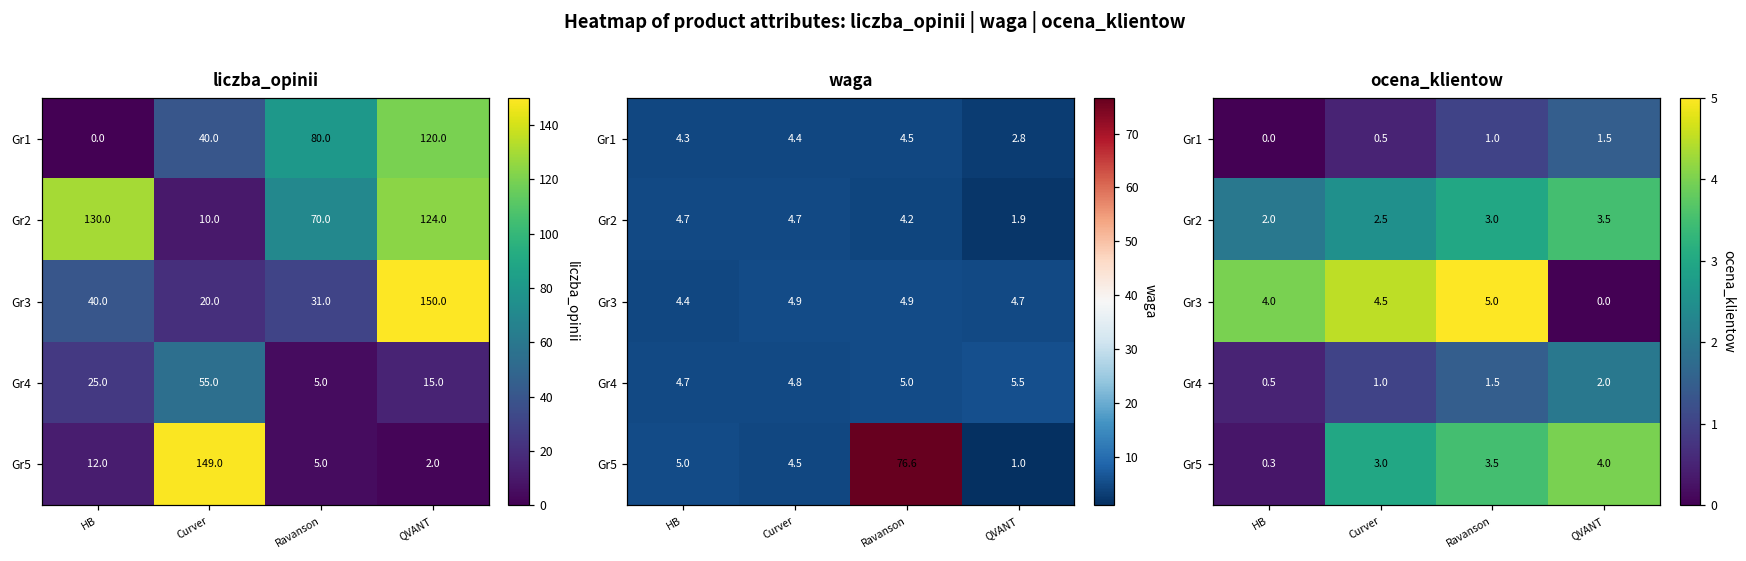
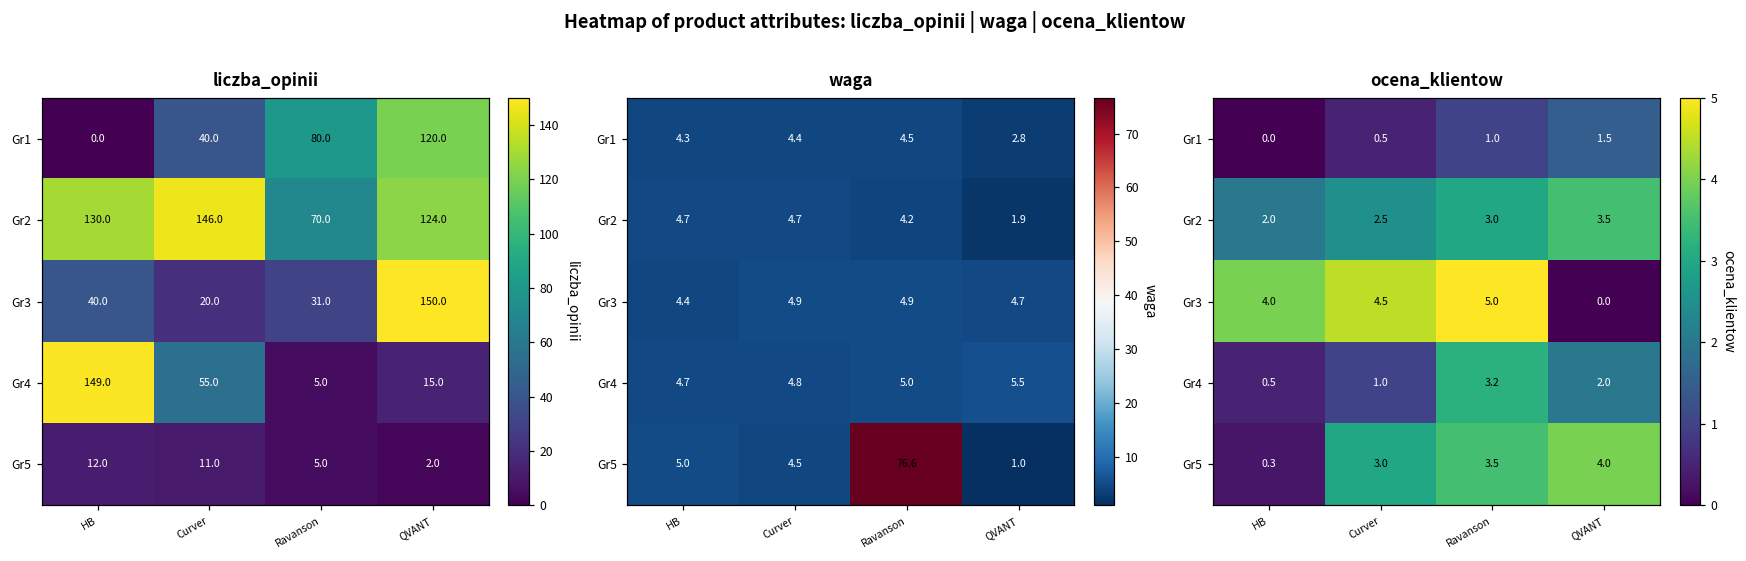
liczba_opinii, Gr2, Curver: 10.0 -> 146.0
liczba_opinii, Gr4, HB: 25.0 -> 149.0
liczba_opinii, Gr5, Curver: 149.0 -> 11.0
ocena_klientow, Gr4, Ravanson: 1.5 -> 3.2
